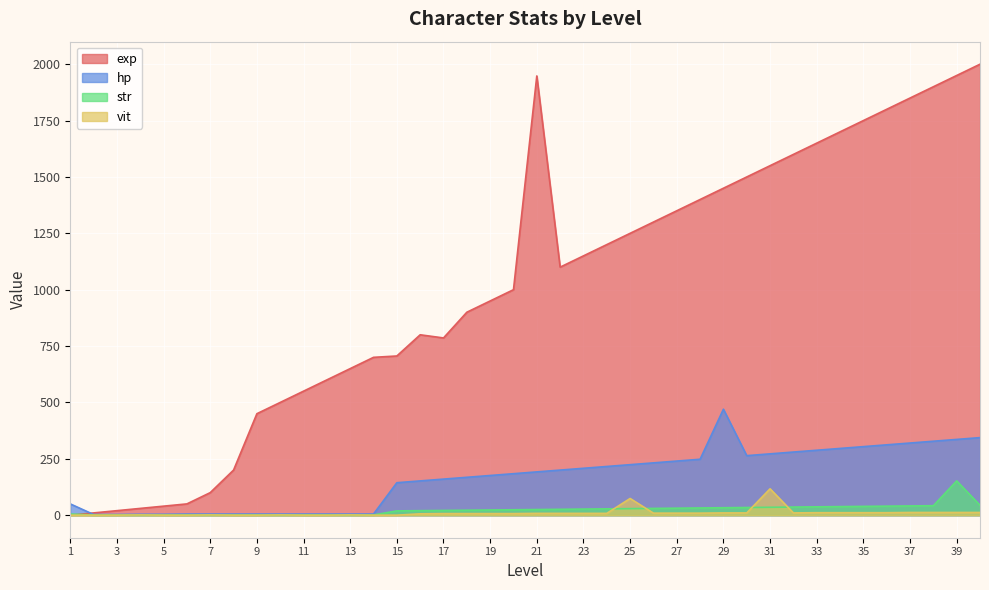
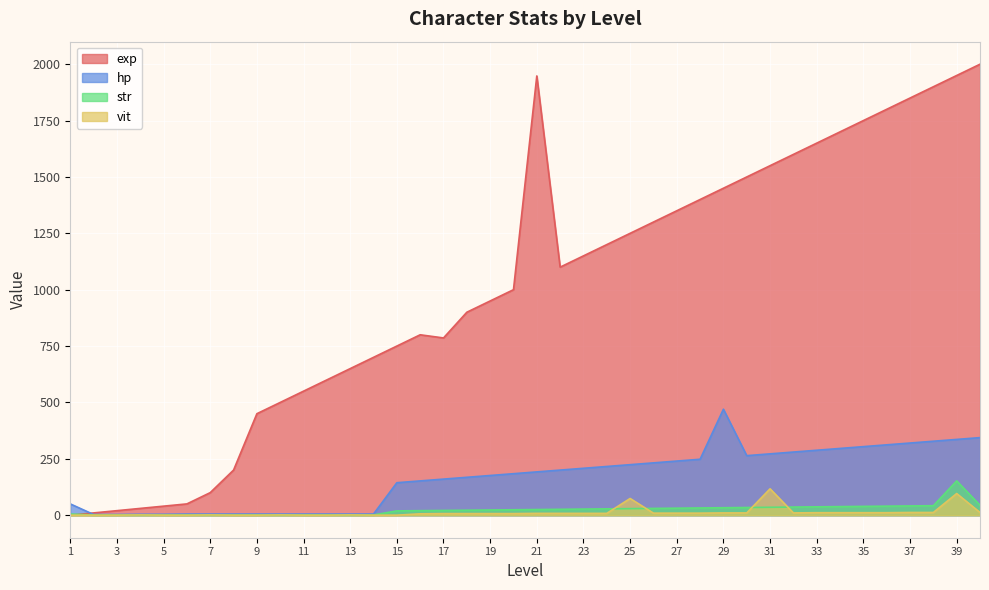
exp, 15: 710 -> 750
vit, 39: 10 -> 100
